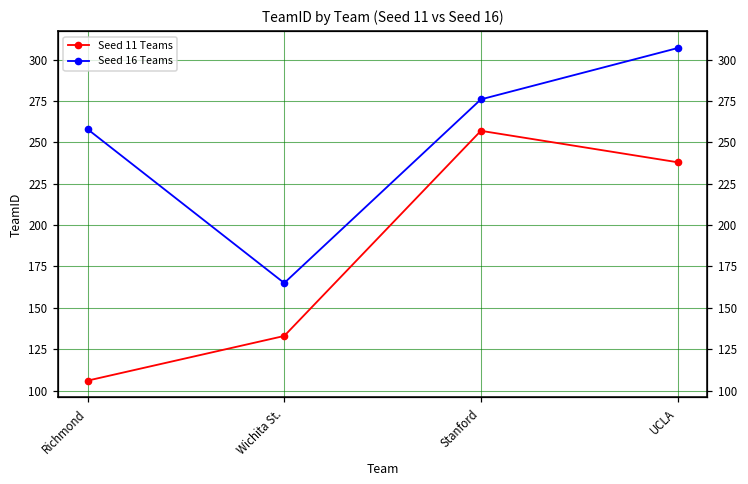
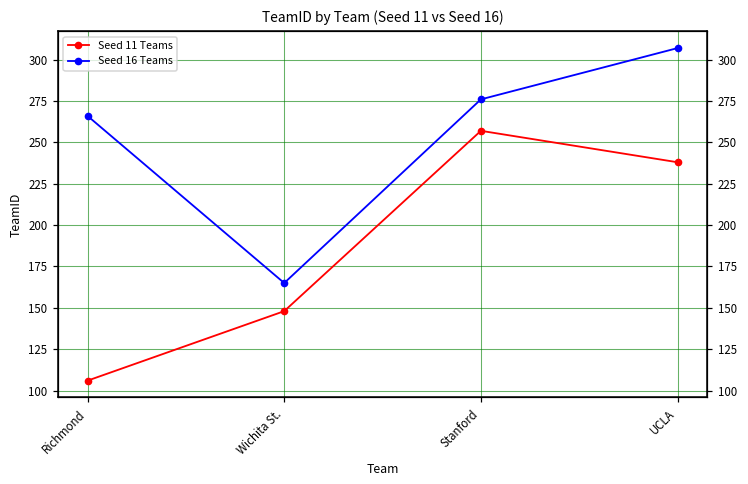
Seed 16 Teams, Richmond: 258 -> 266
Seed 11 Teams, Wichita St.: 133 -> 148
